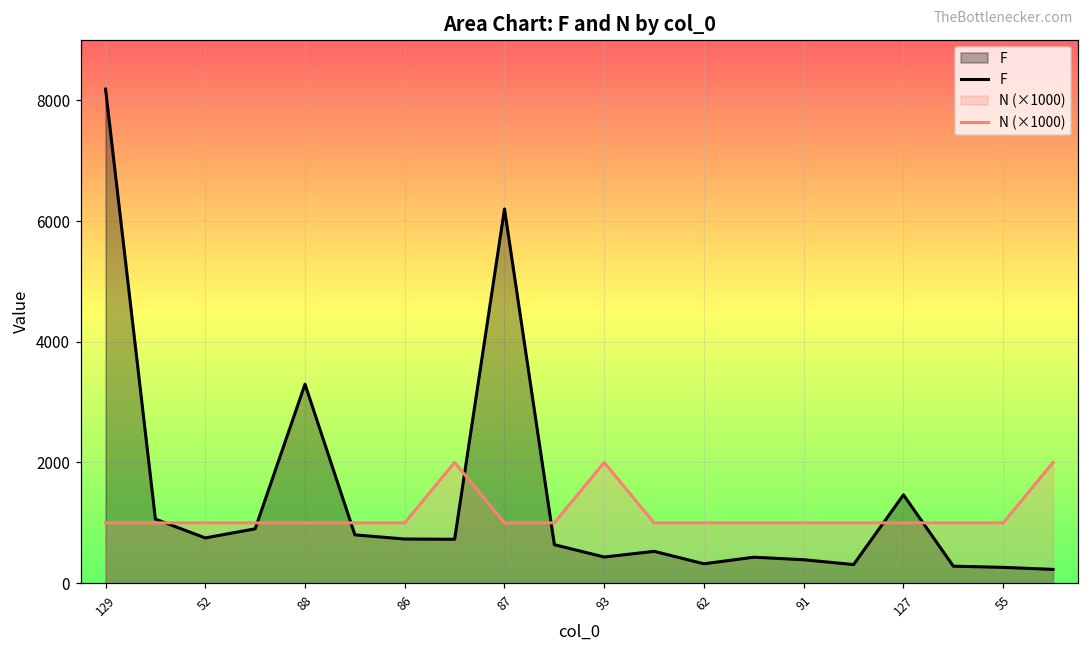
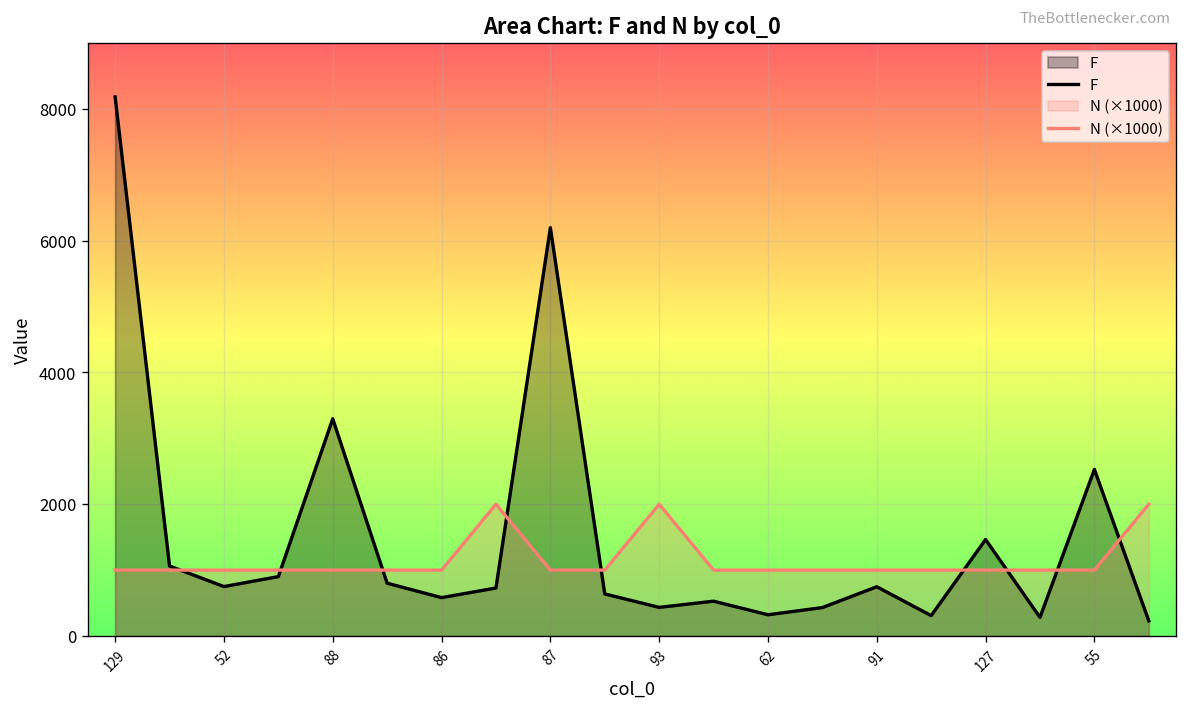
F, 86: 700 -> 600
F, 91: 400 -> 700
F, 55: 300 -> 2500
